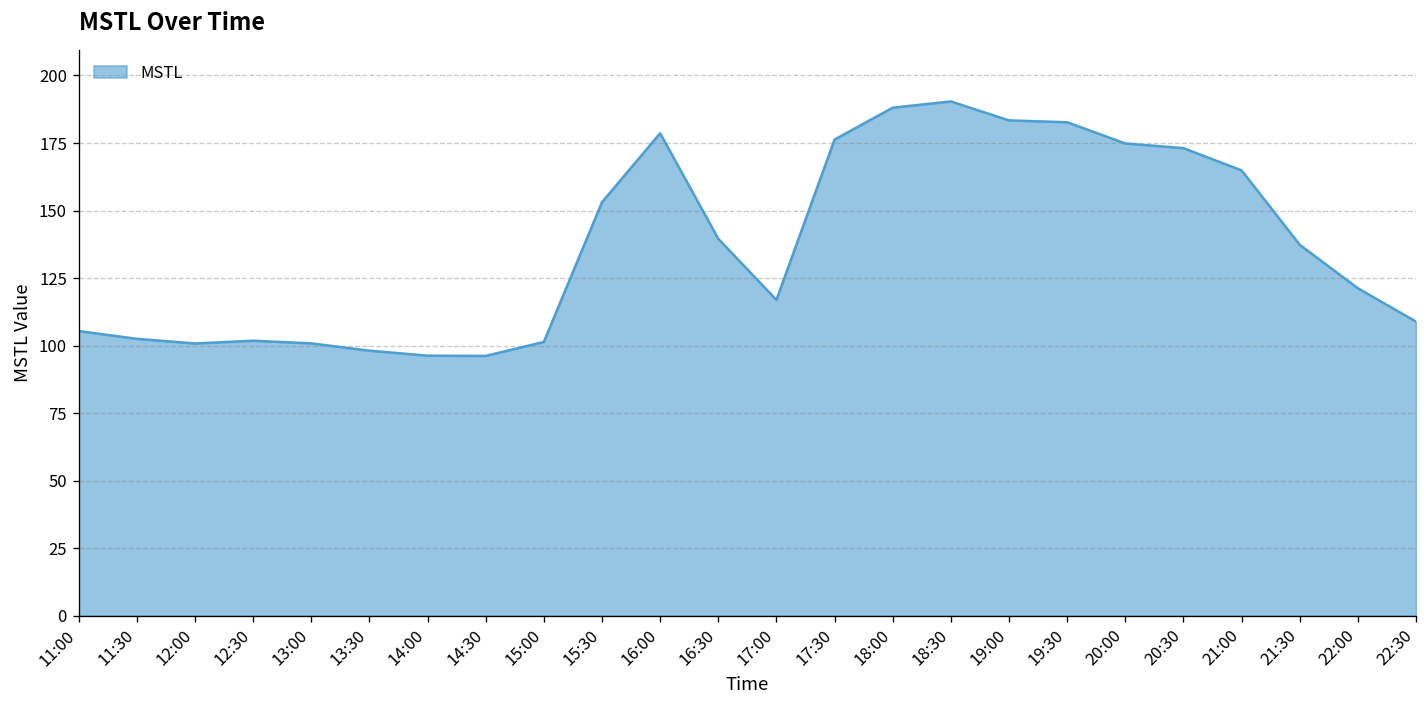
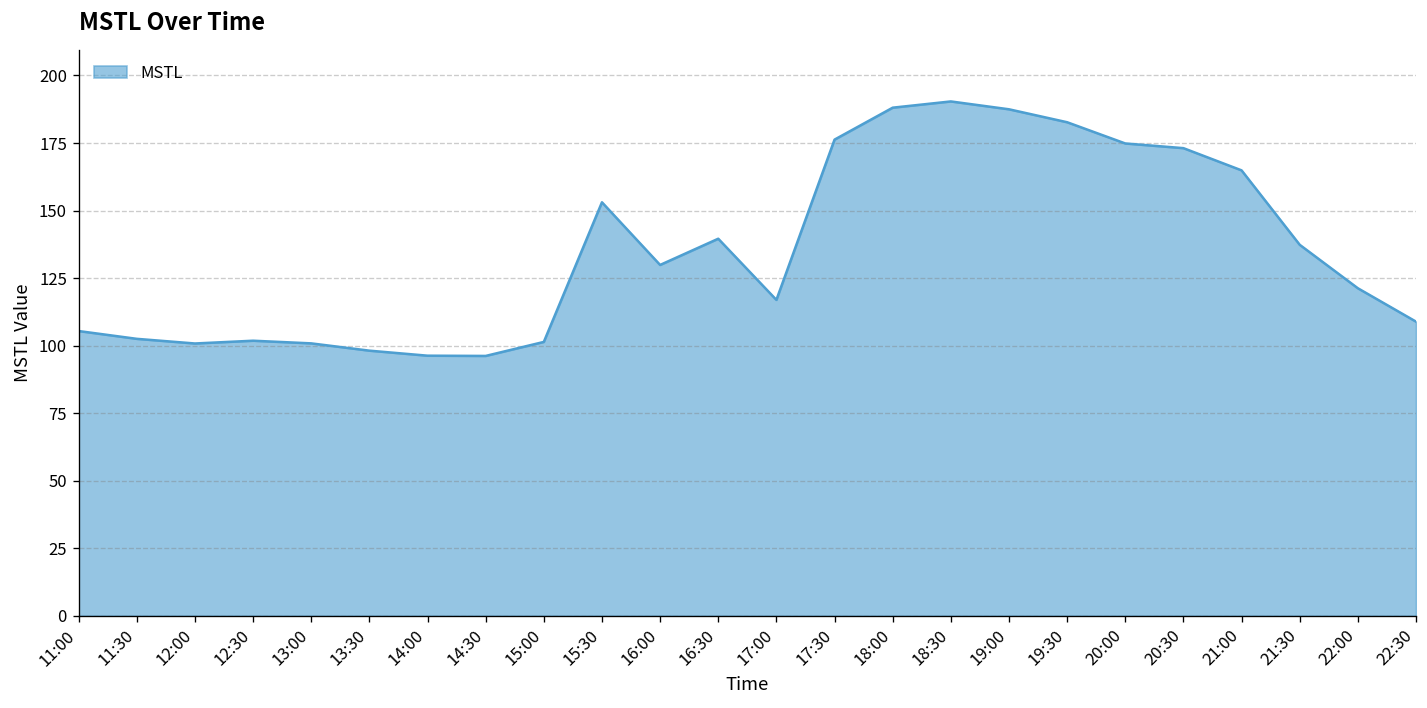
16:00: 179 -> 130
19:00: 183 -> 187
